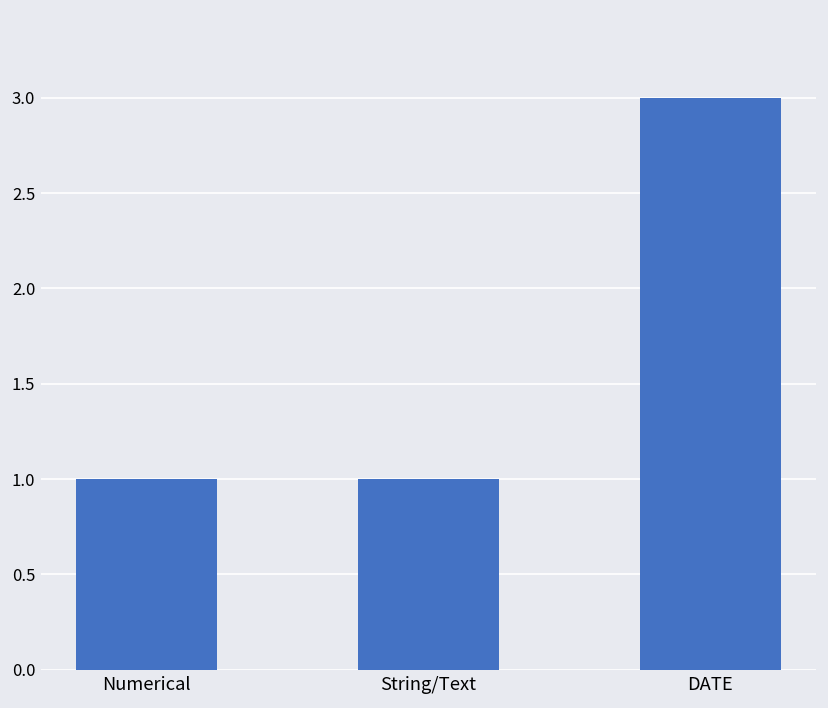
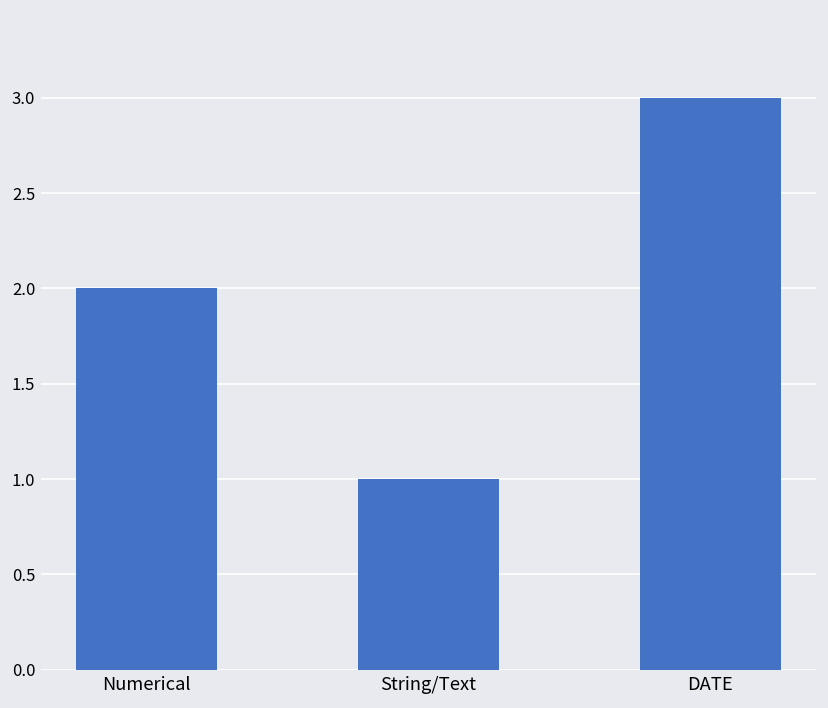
Numerical: 1 -> 2
